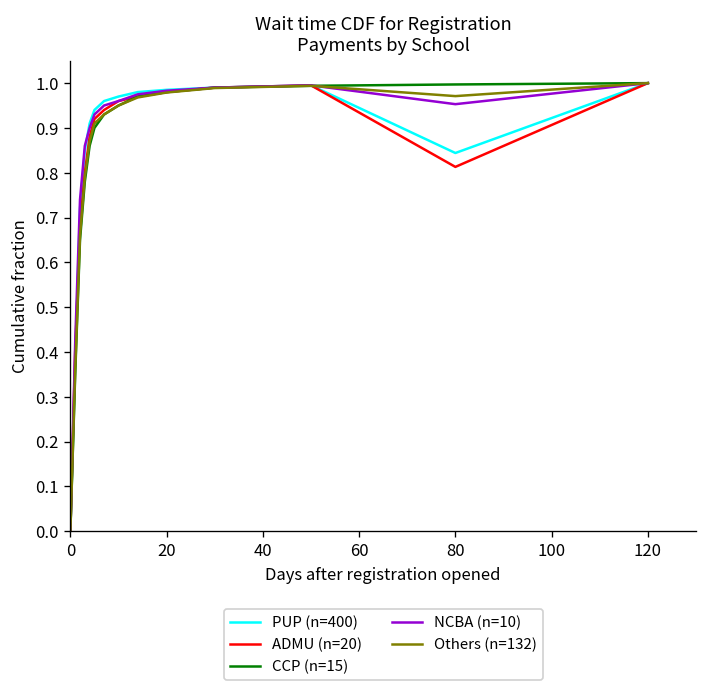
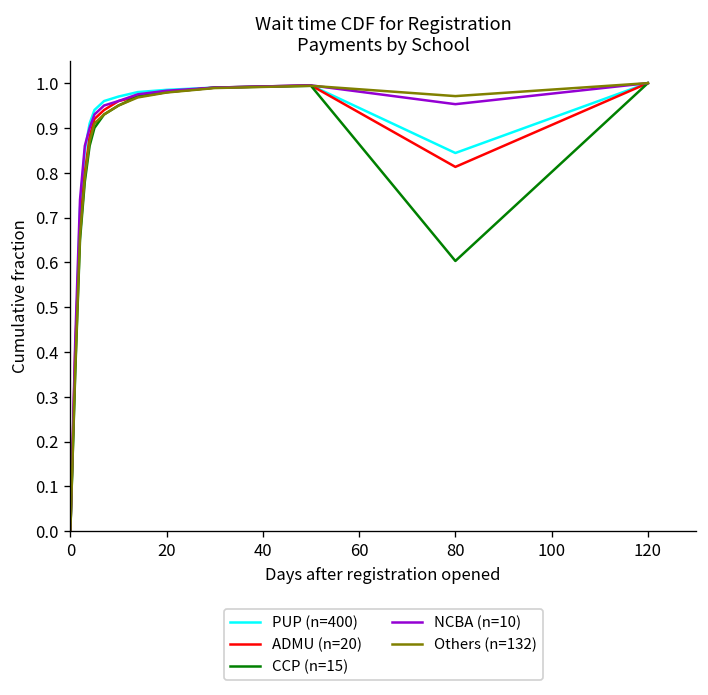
CCP (n=15), 80: 1.00 -> 0.60
